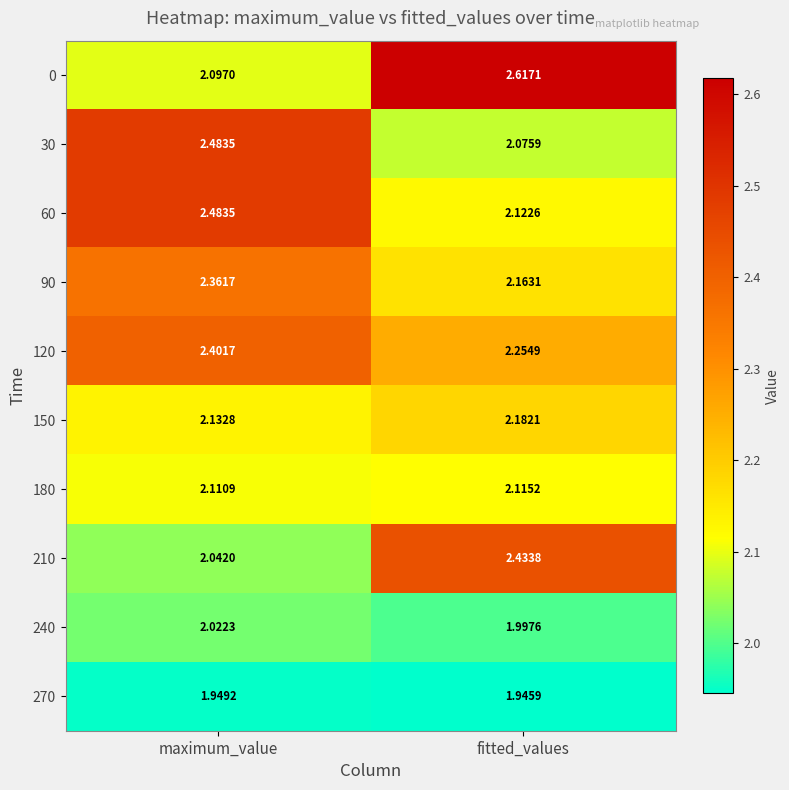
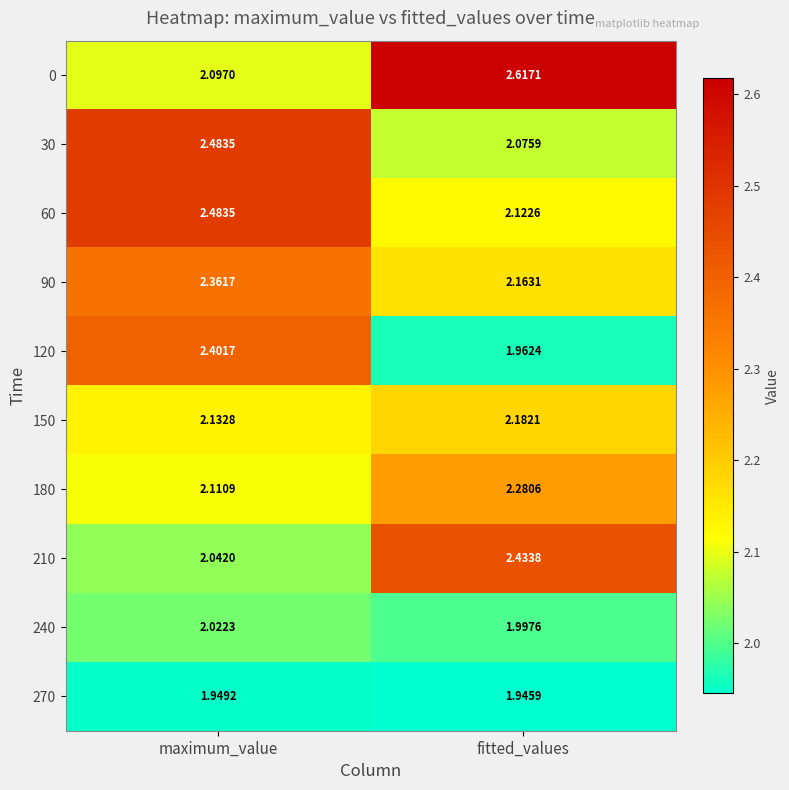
120, fitted_values: 2.2549 -> 1.9624
180, fitted_values: 2.1152 -> 2.2806
